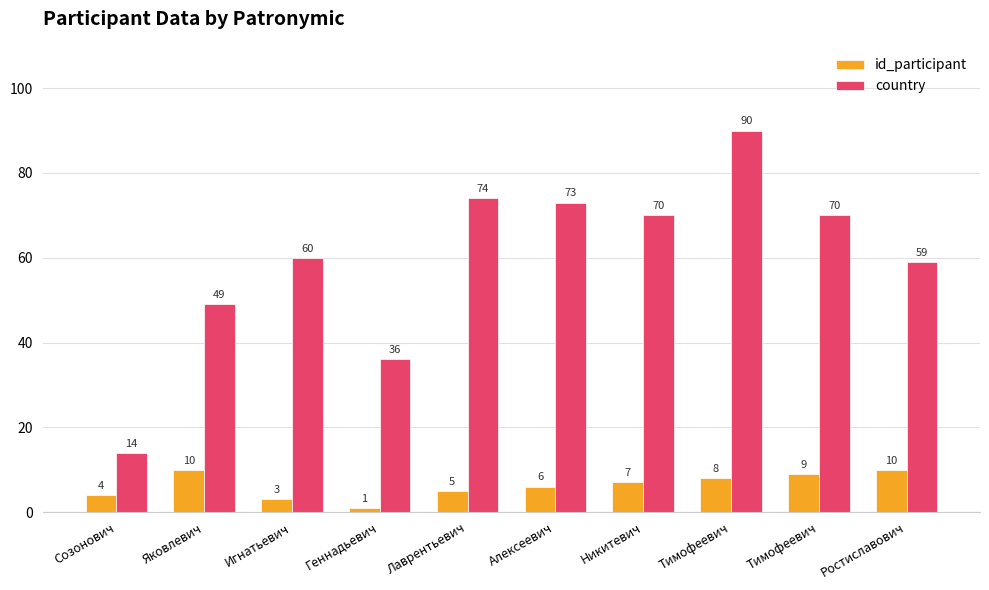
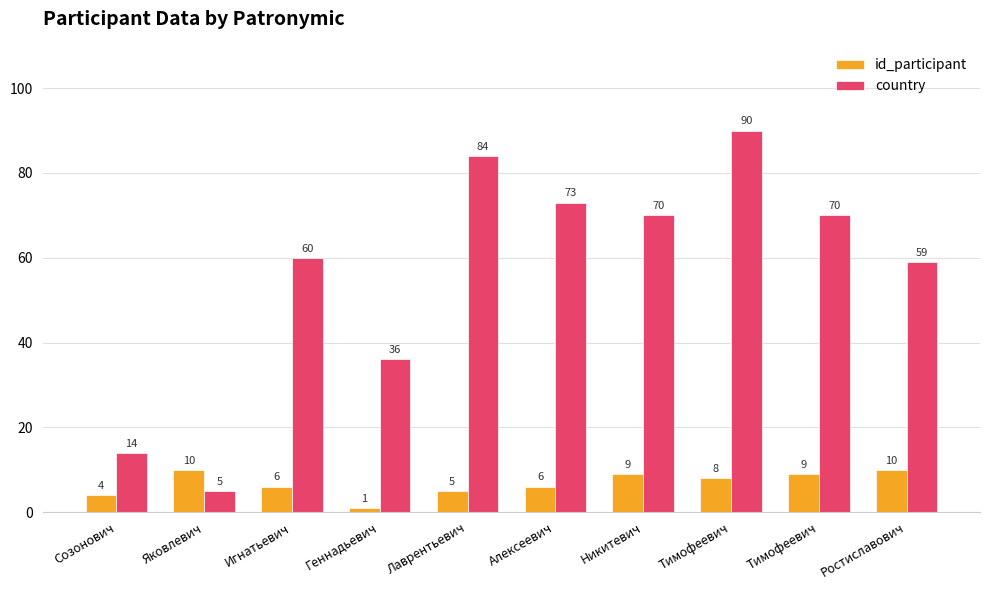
country, Яковлевич: 49 -> 5
id_participant, Игнатьевич: 3 -> 6
country, Лаврентьевич: 74 -> 84
id_participant, Никитевич: 7 -> 9
